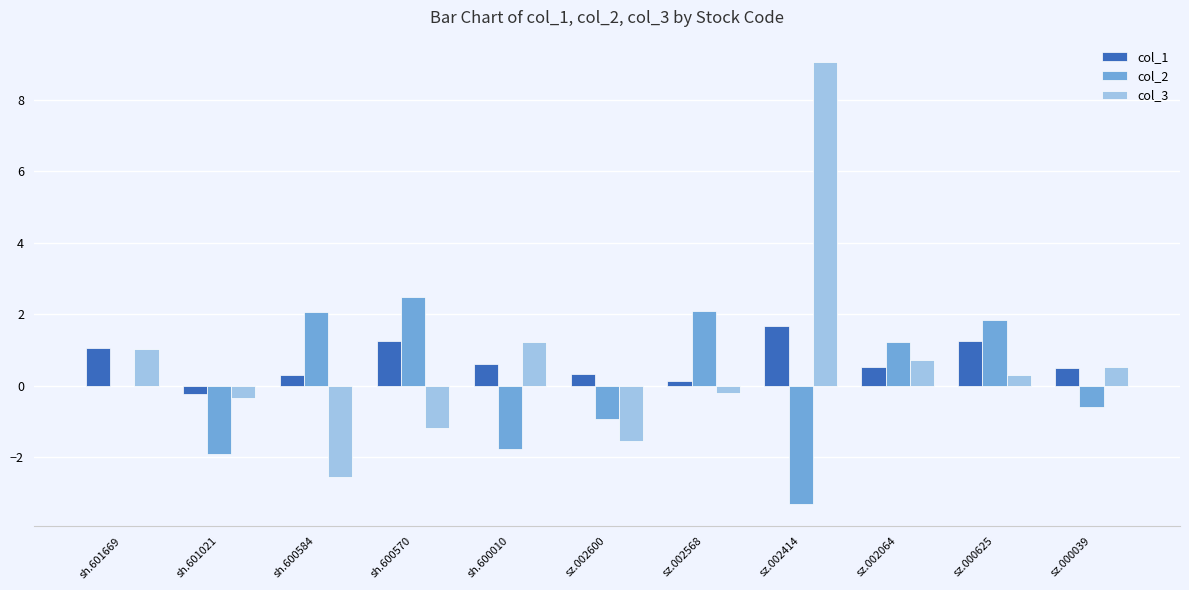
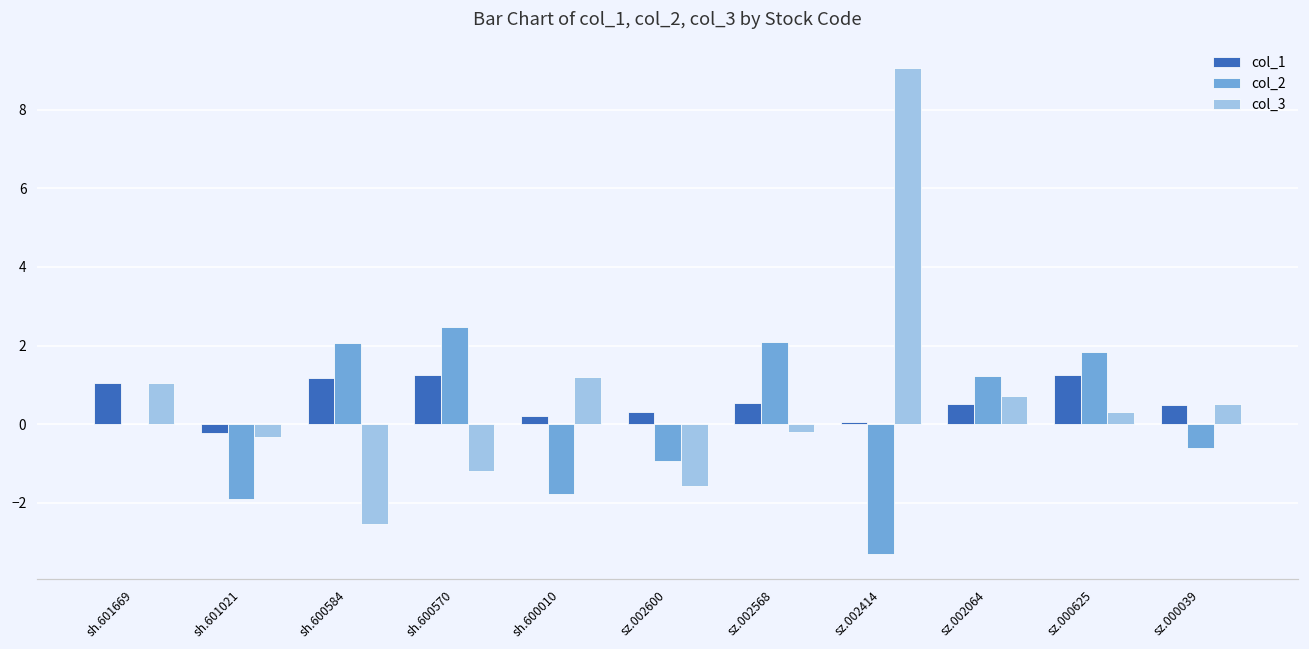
col_1, sh.600584: 0.3 -> 1.2
col_1, sh.600010: 0.6 -> 0.2
col_1, sz.002568: 0.1 -> 0.5
col_1, sz.002414: 1.7 -> 0.1
